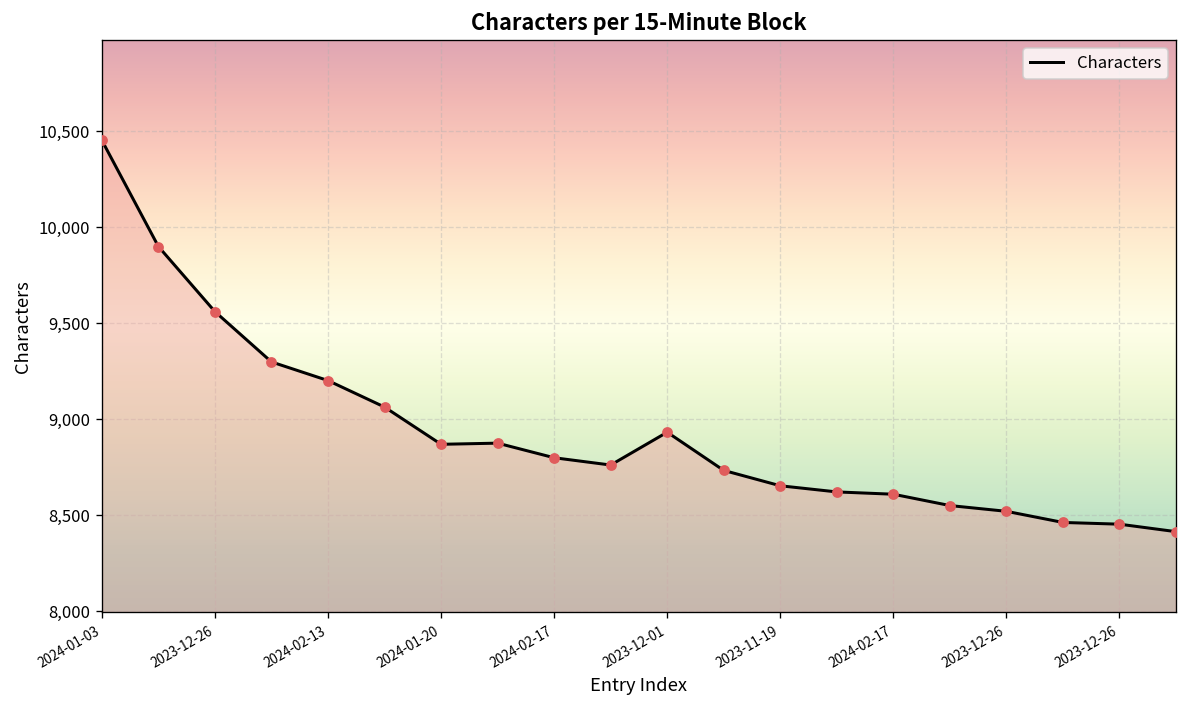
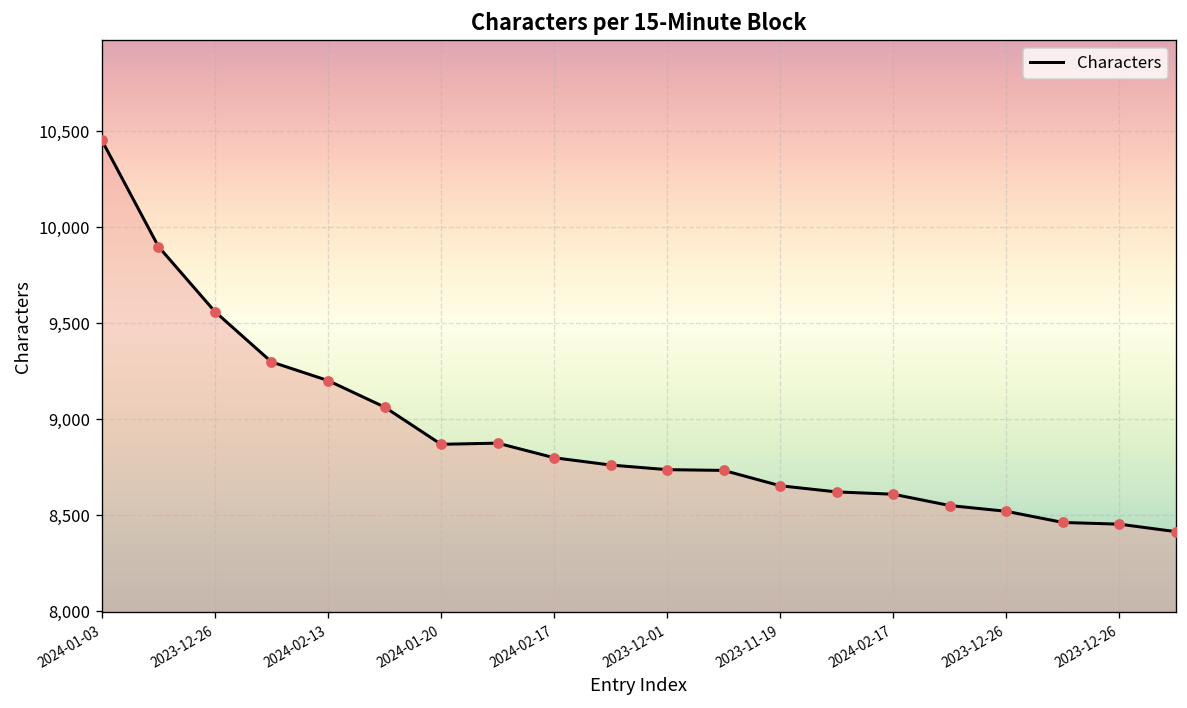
2023-12-01: 8,930 -> 8,740
